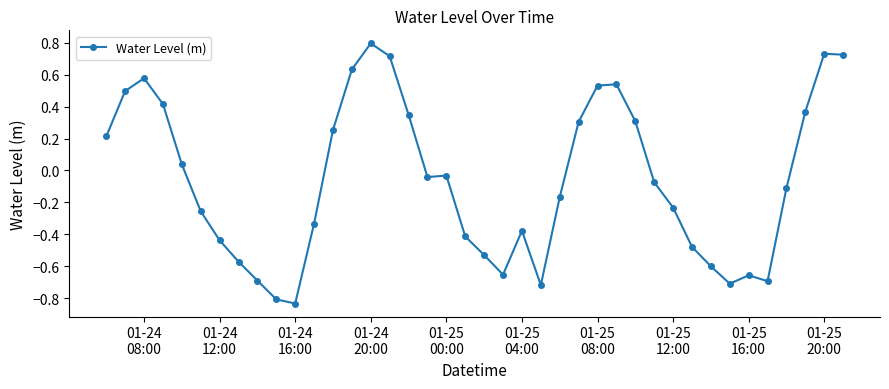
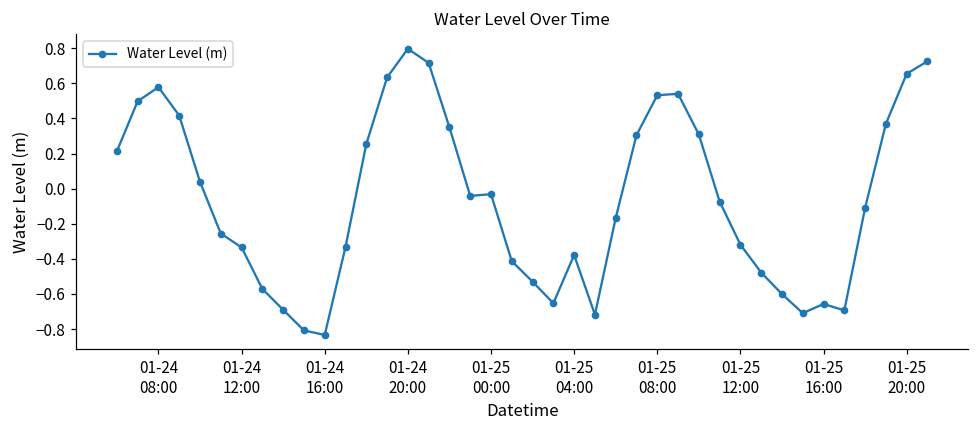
01-24 12:00: -0.44 -> -0.33
01-25 12:00: -0.23 -> -0.32
01-25 20:00: 0.73 -> 0.65
